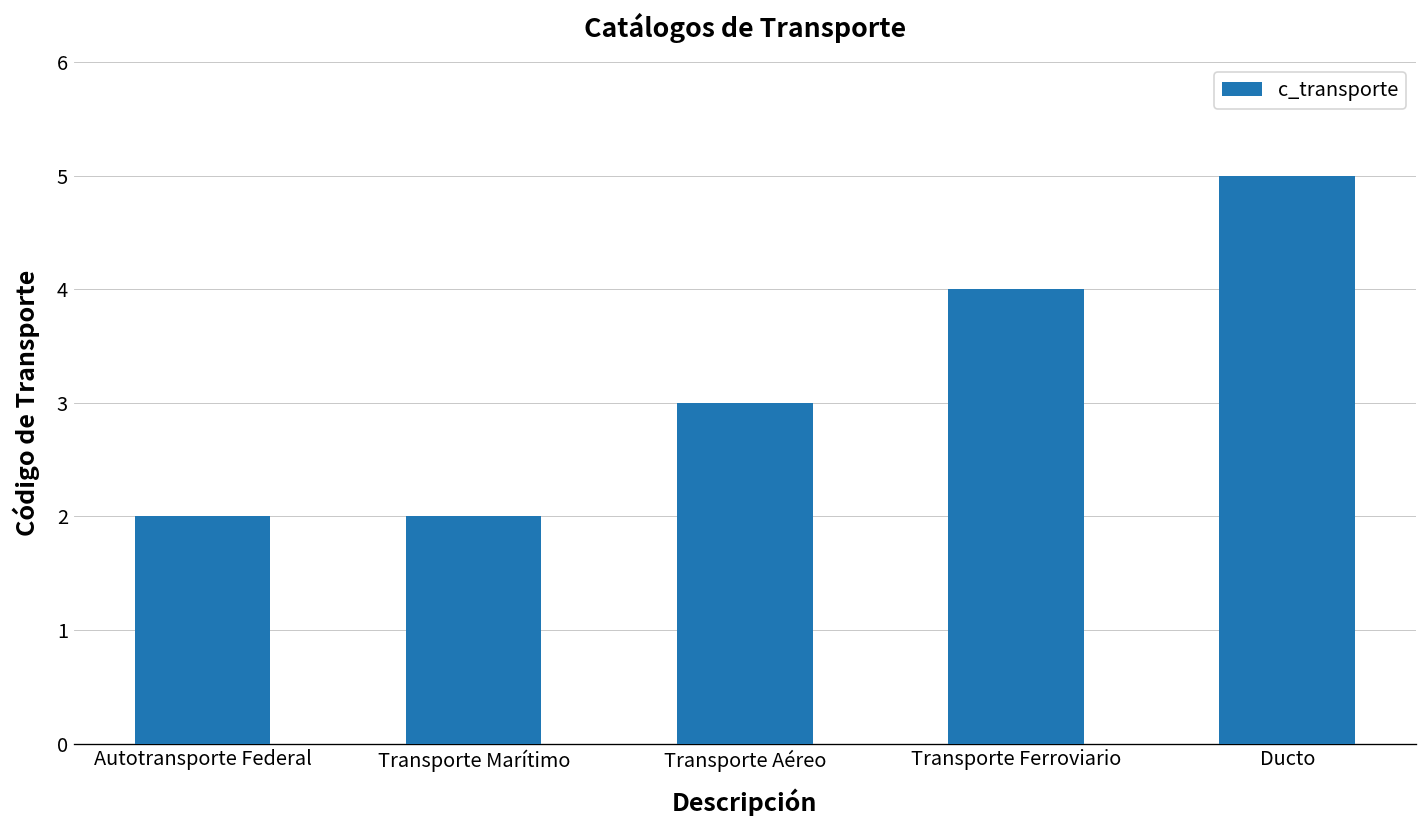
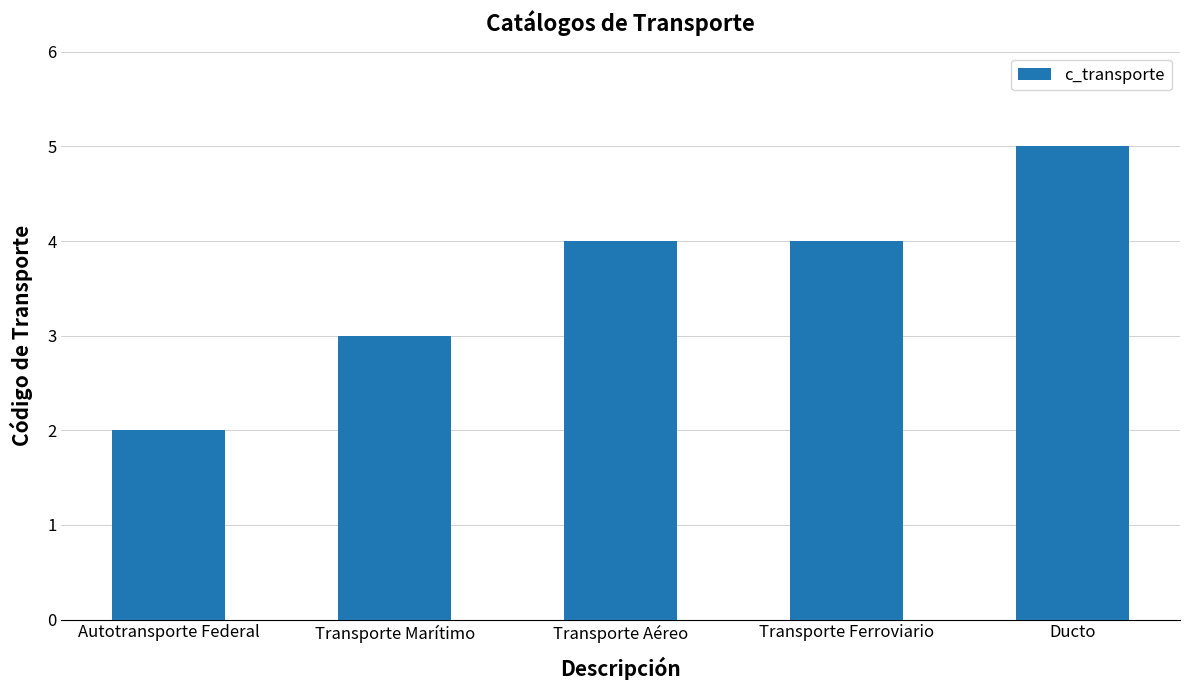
Transporte Marítimo: 2 -> 3
Transporte Aéreo: 3 -> 4
